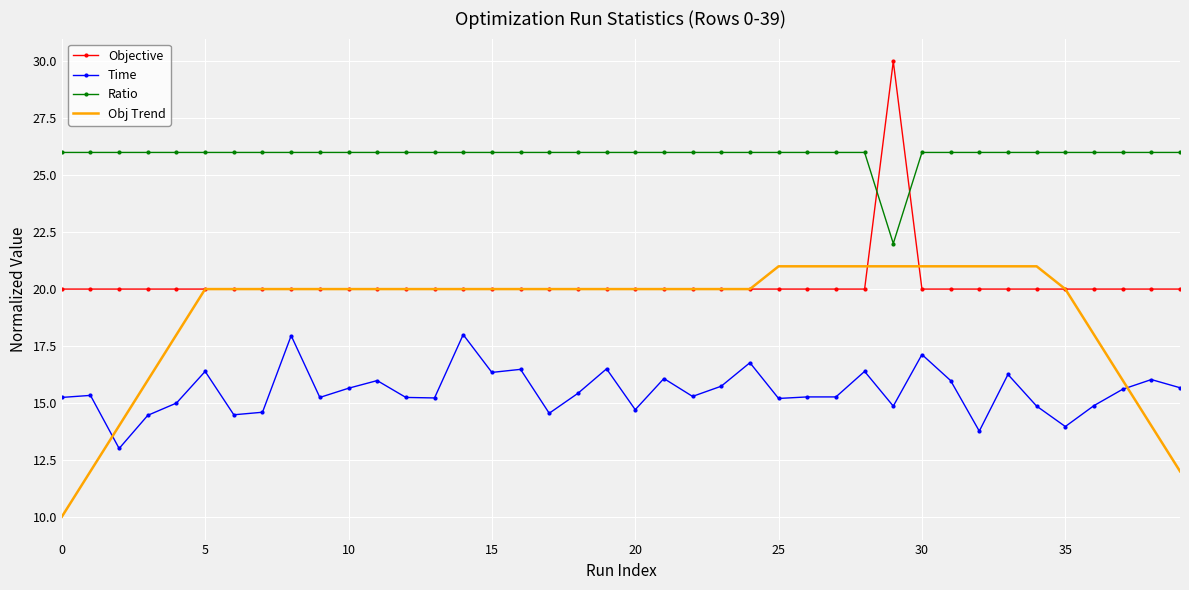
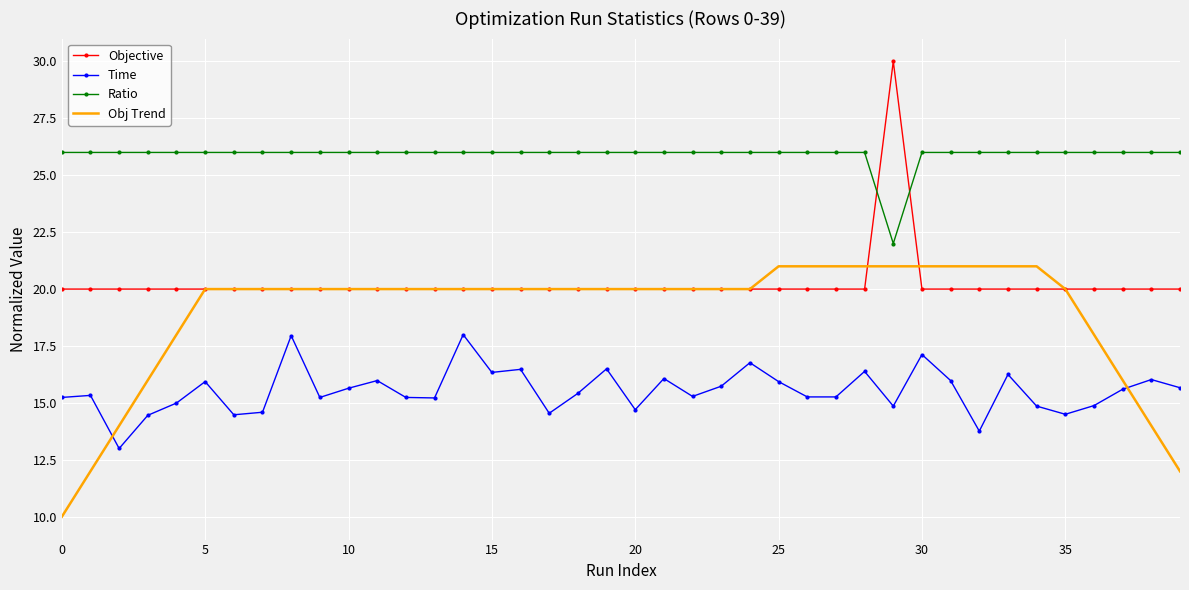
Time, 5: 16.4 -> 15.9
Time, 25: 15.2 -> 15.9
Time, 35: 14.0 -> 14.5
